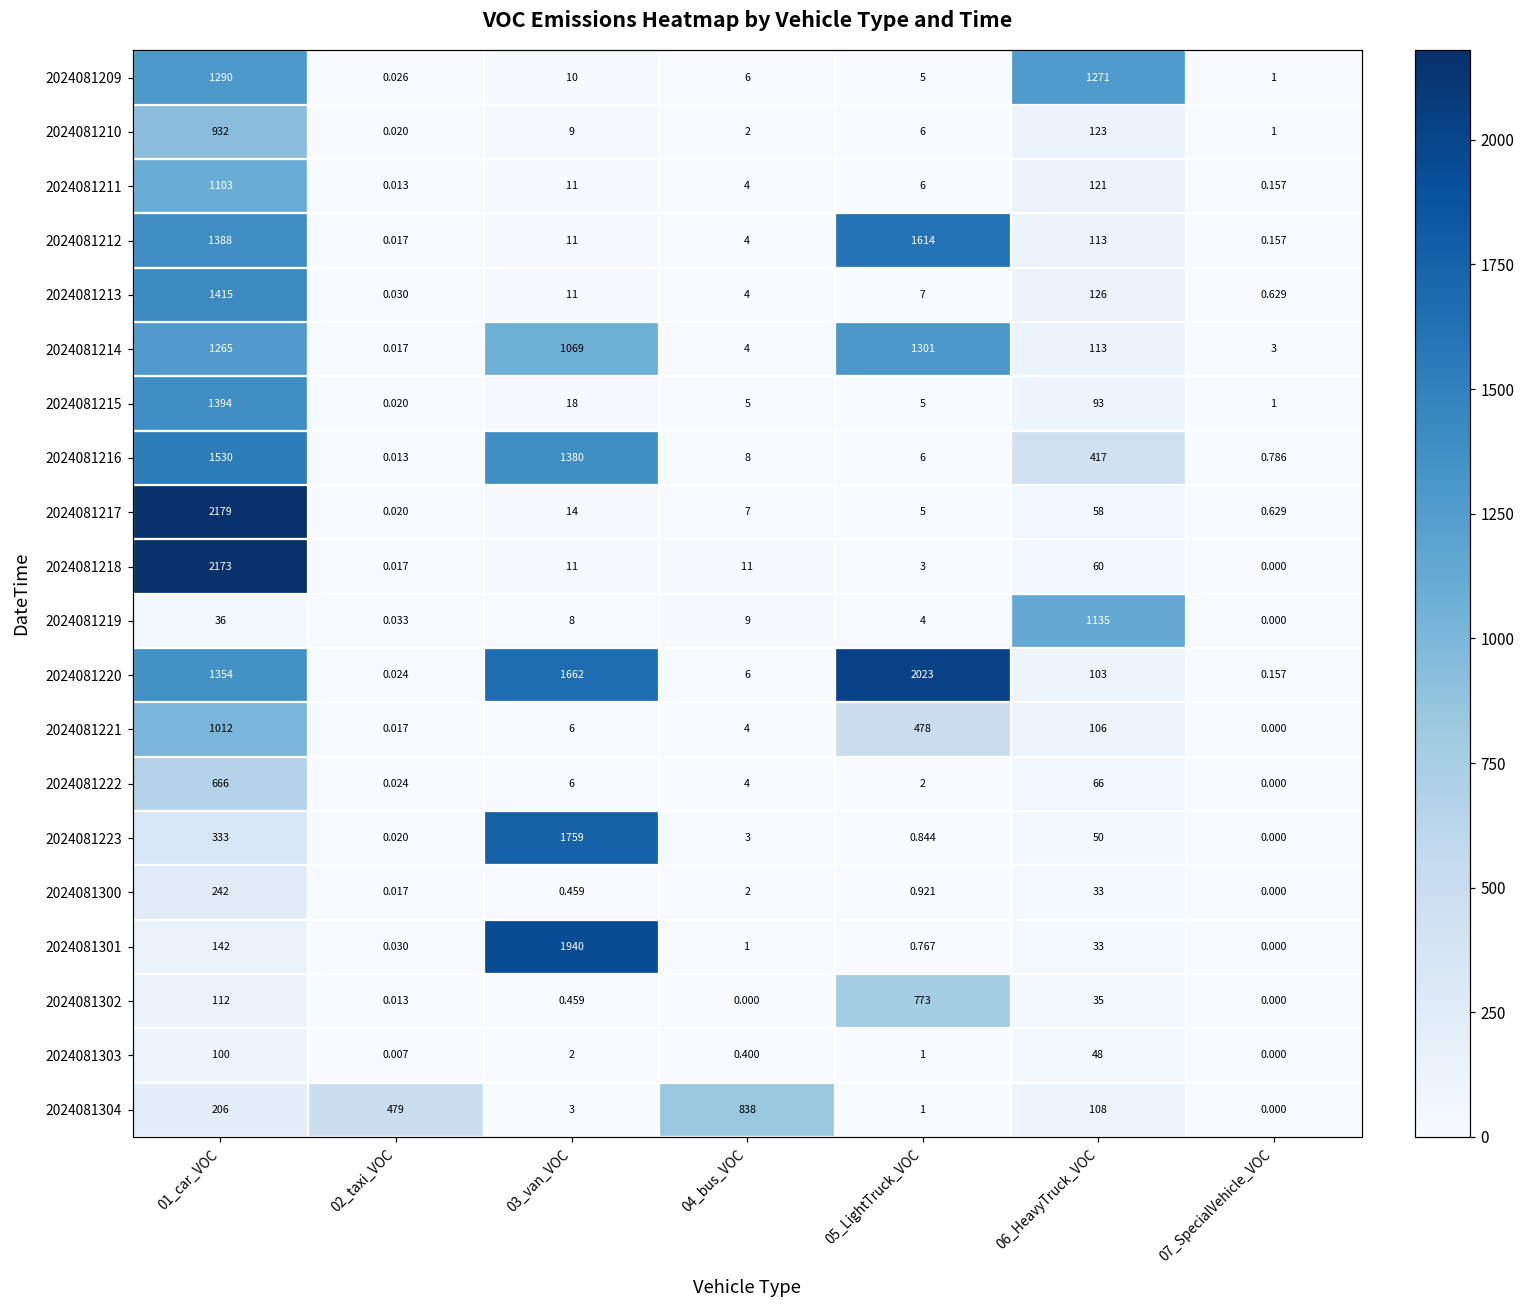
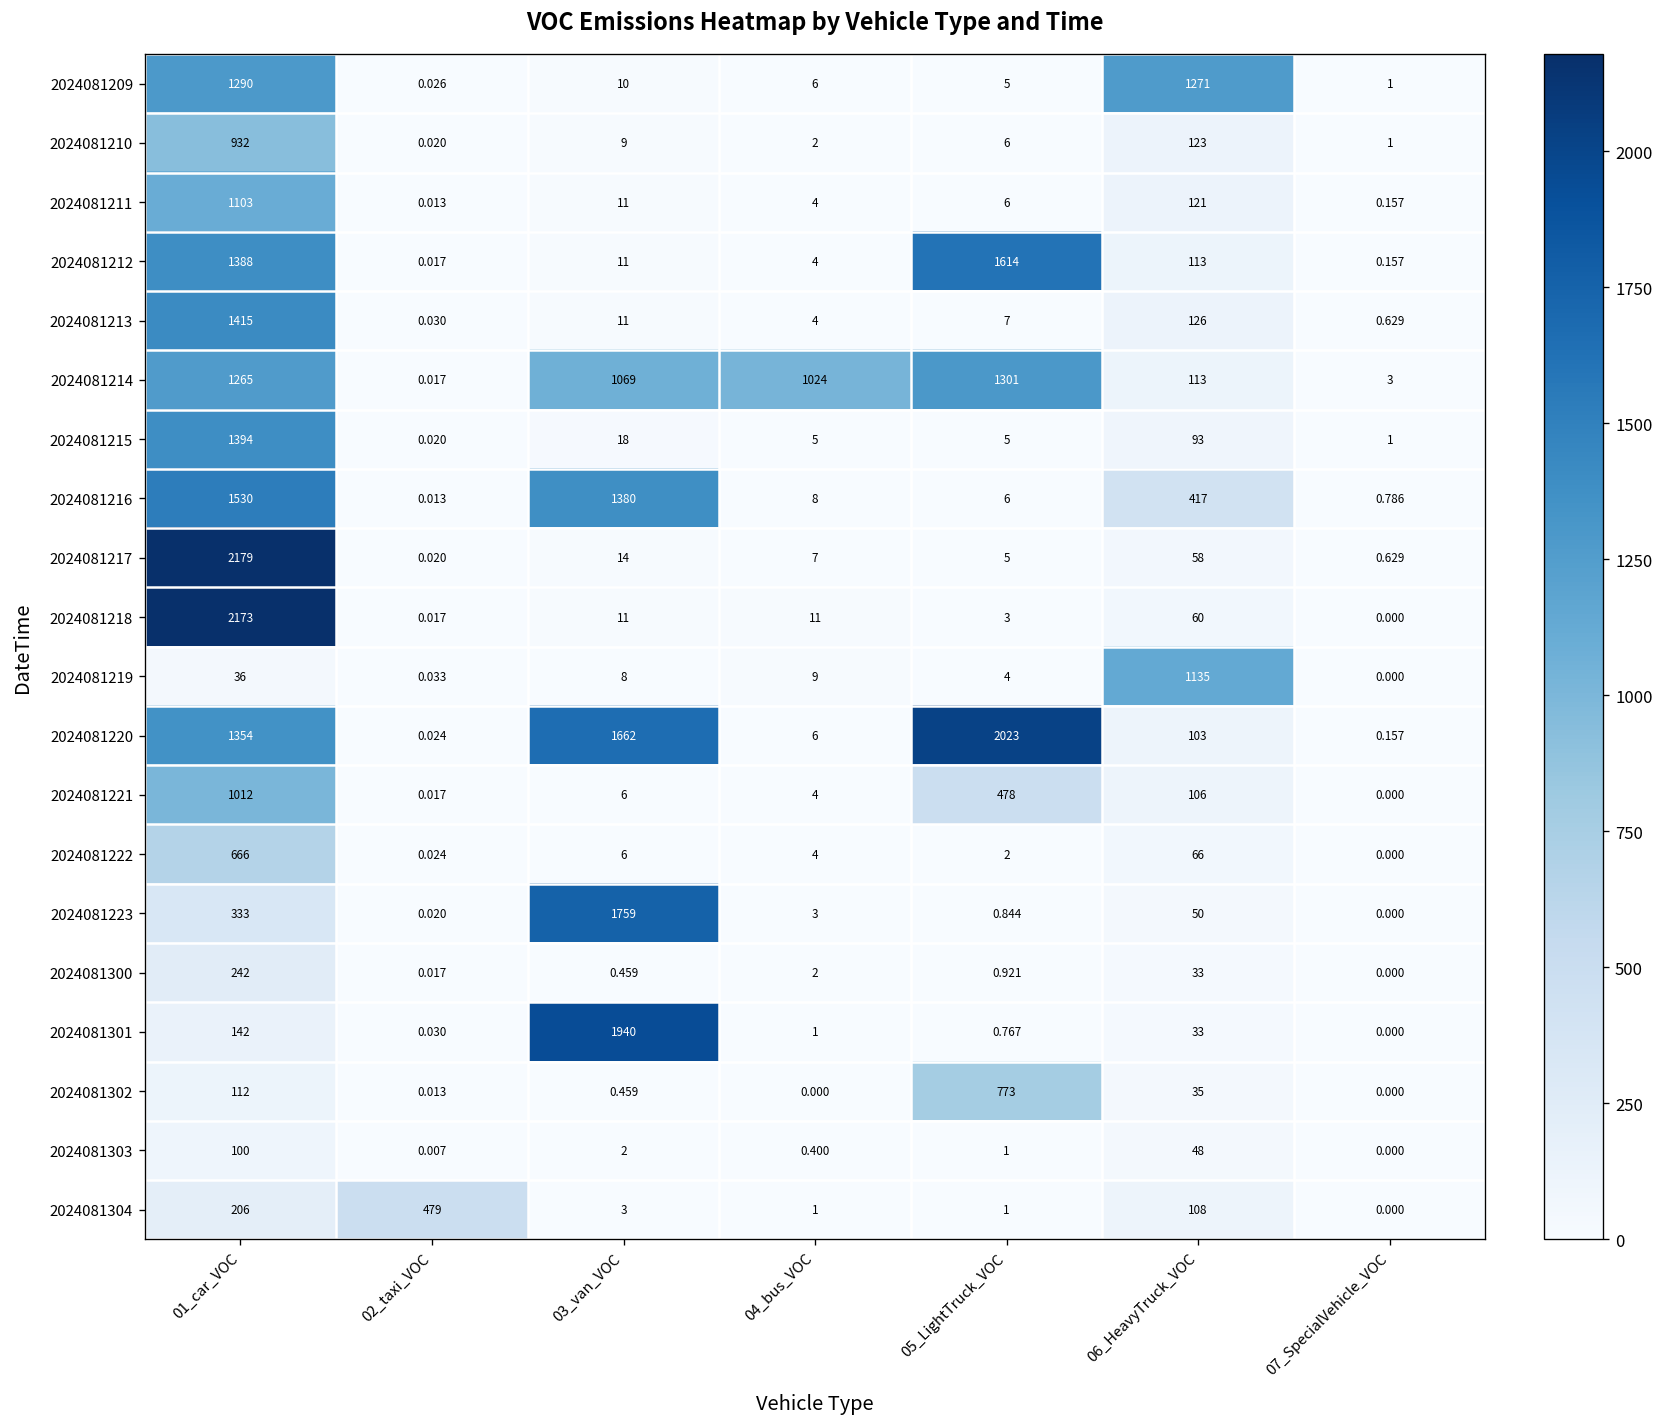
2024081214, 04_bus_VOC: 4 -> 1024
2024081304, 04_bus_VOC: 838 -> 1
